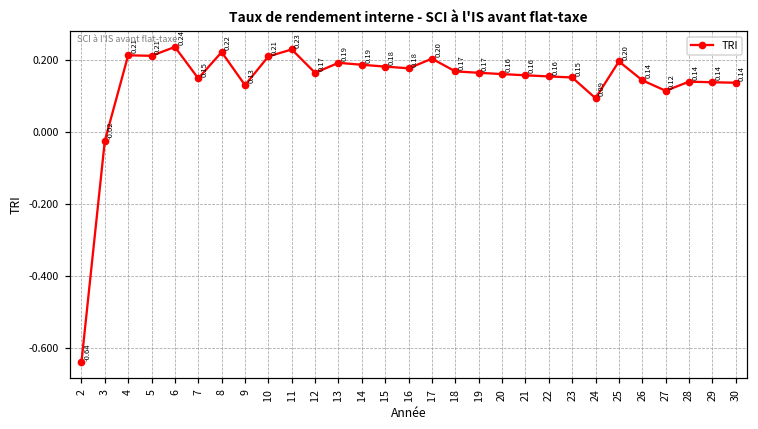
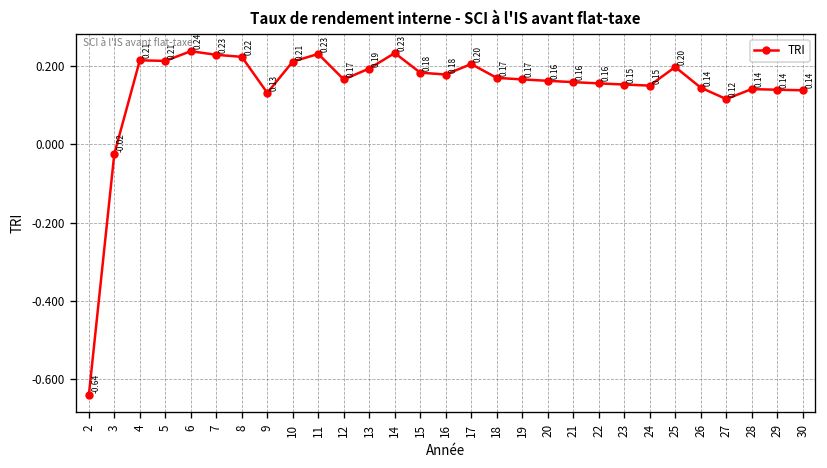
7: 0.15 -> 0.23
14: 0.19 -> 0.23
24: 0.09 -> 0.15
